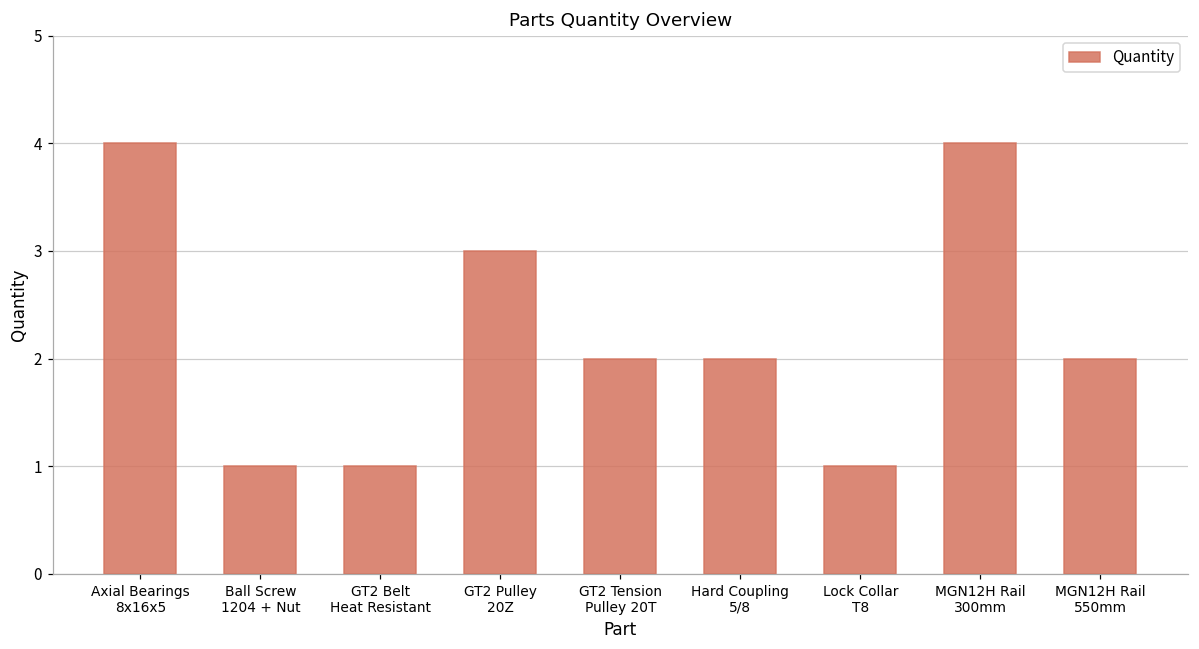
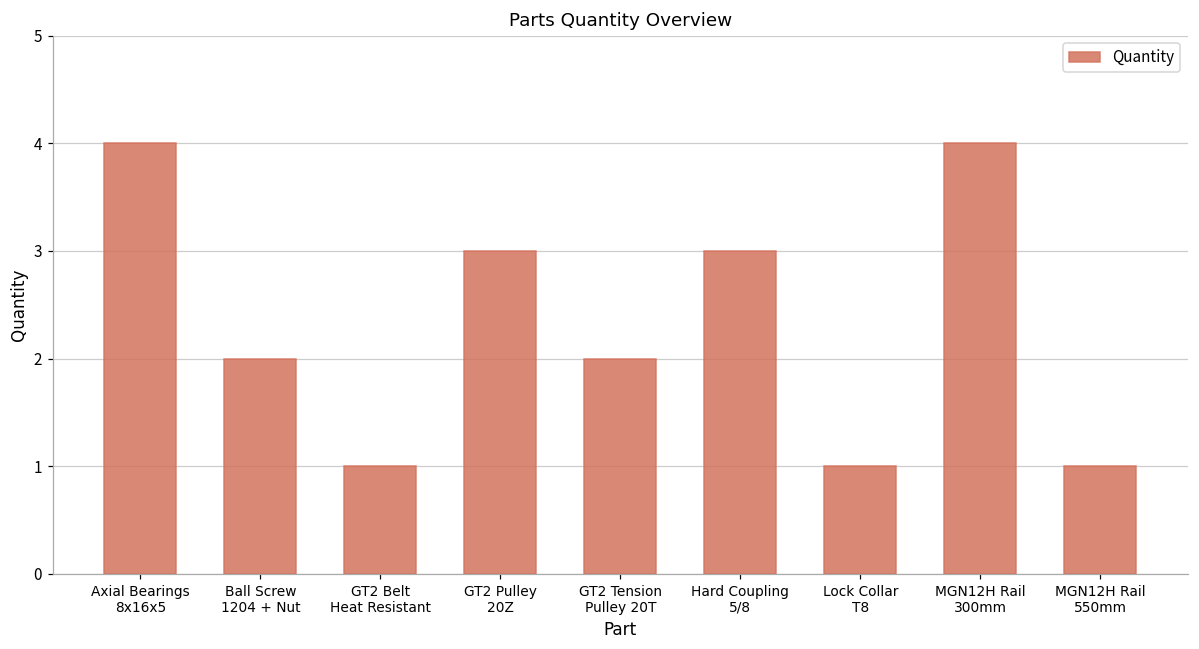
Ball Screw 1204 + Nut: 1 -> 2
Hard Coupling 5/8: 2 -> 3
MGN12H Rail 550mm: 2 -> 1
